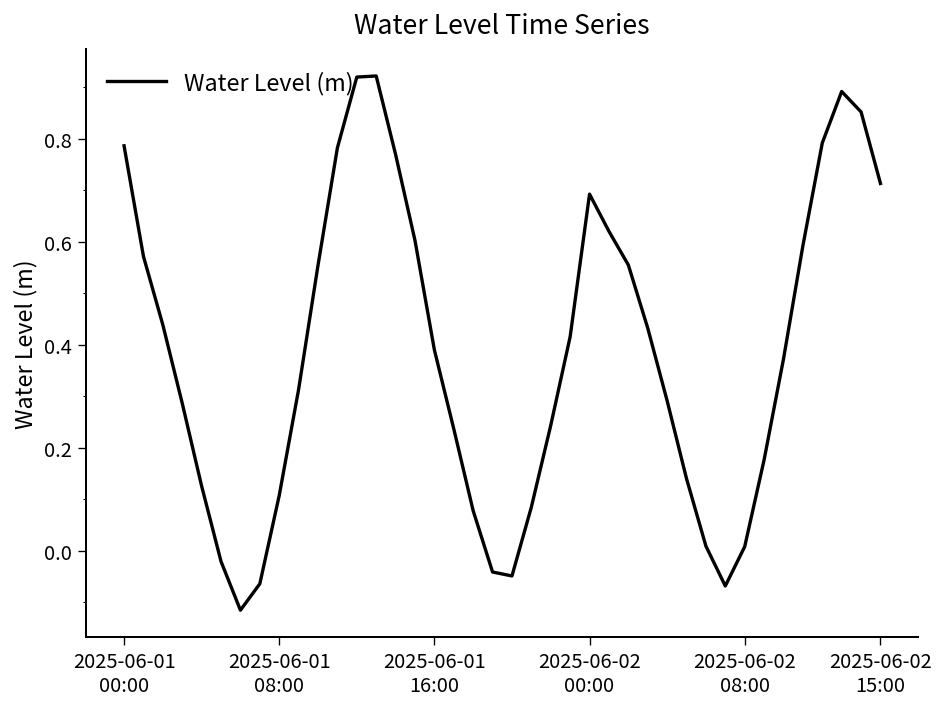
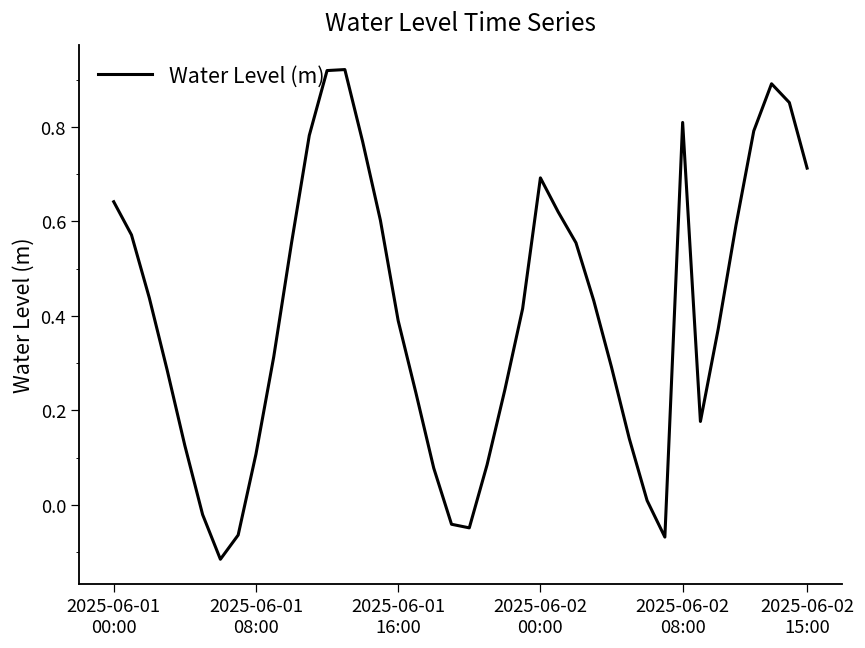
2025-06-01 00:00: 0.79 -> 0.64
2025-06-02 08:00: 0.01 -> 0.81
